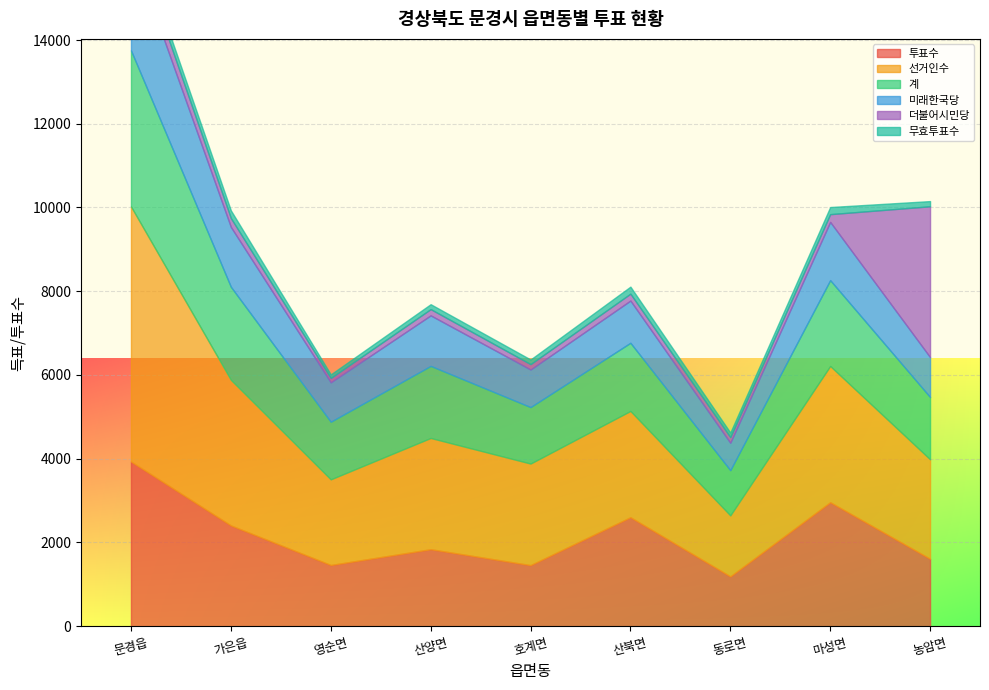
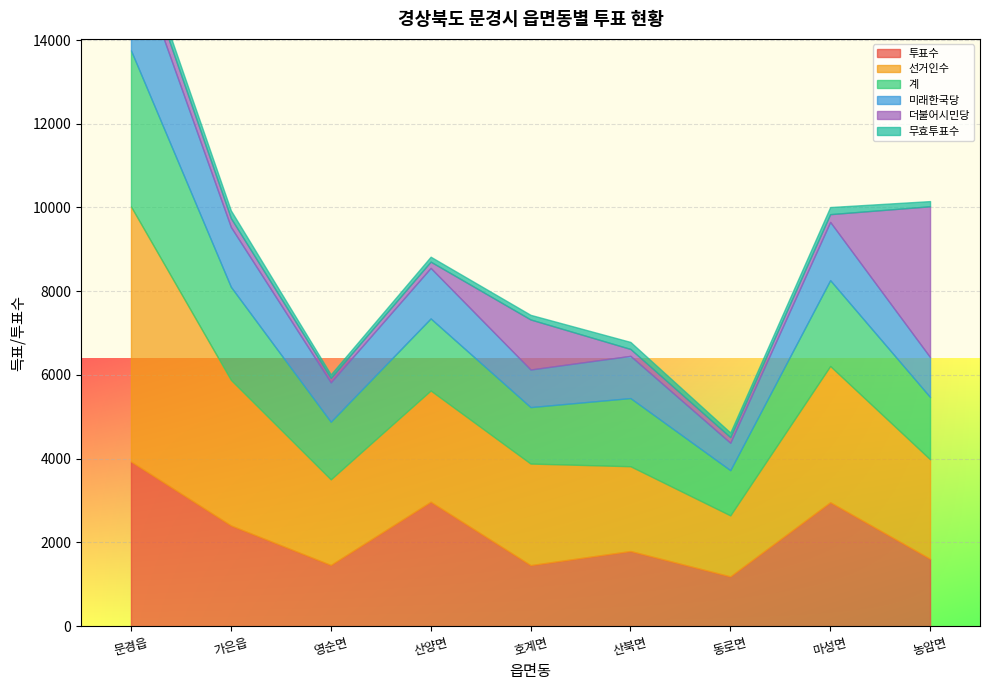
투표수, 산양면: 1800 -> 3000
더불어시민당, 호계면: 100 -> 1200
투표수, 산북면: 2600 -> 1800
선거인수, 산북면: 2500 -> 2000
